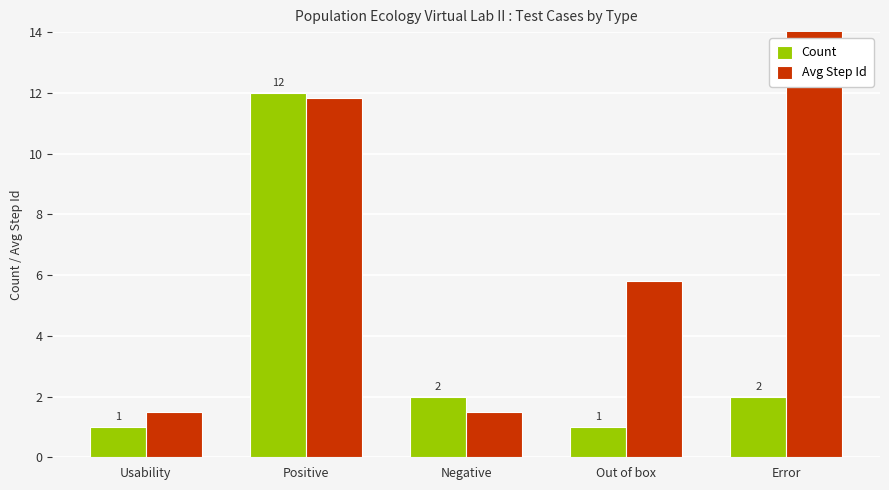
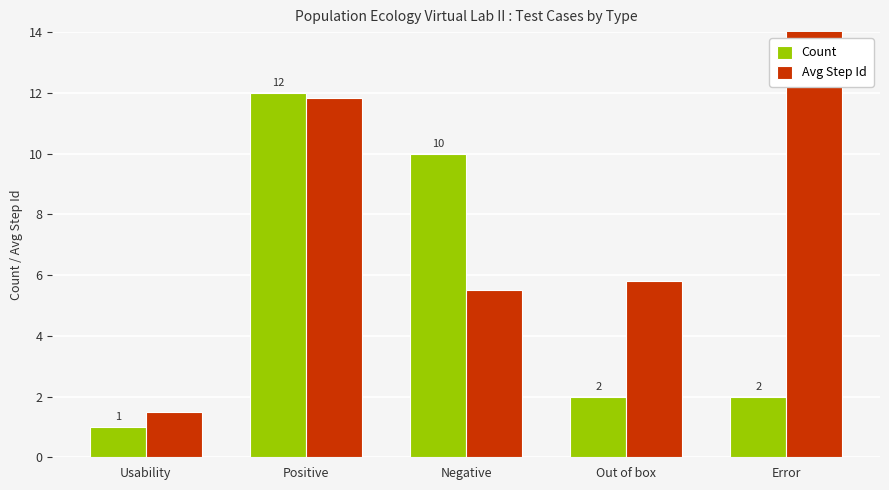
Count, Negative: 2 -> 10
Avg Step Id, Negative: 1.5 -> 5.5
Count, Out of box: 1 -> 2
